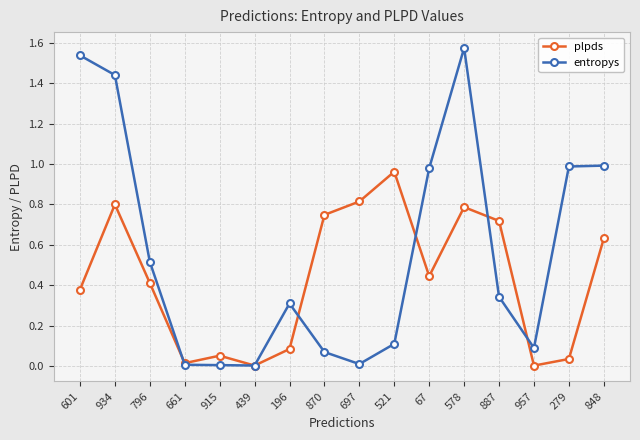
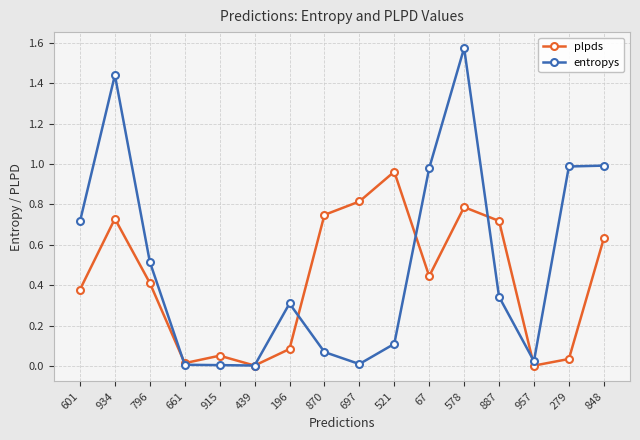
entropys, 601: 1.54 -> 0.72
plpds, 934: 0.80 -> 0.73
entropys, 957: 0.09 -> 0.02
